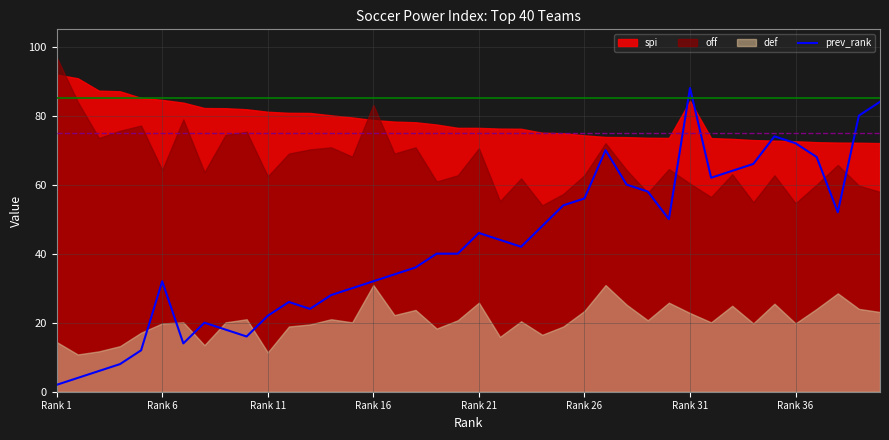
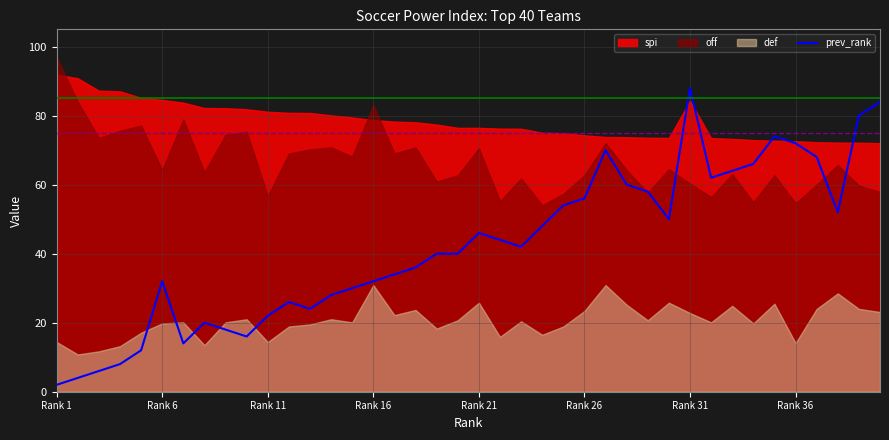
off, Rank 11: 62 -> 57
def, Rank 11: 11 -> 14
def, Rank 36: 20 -> 14
